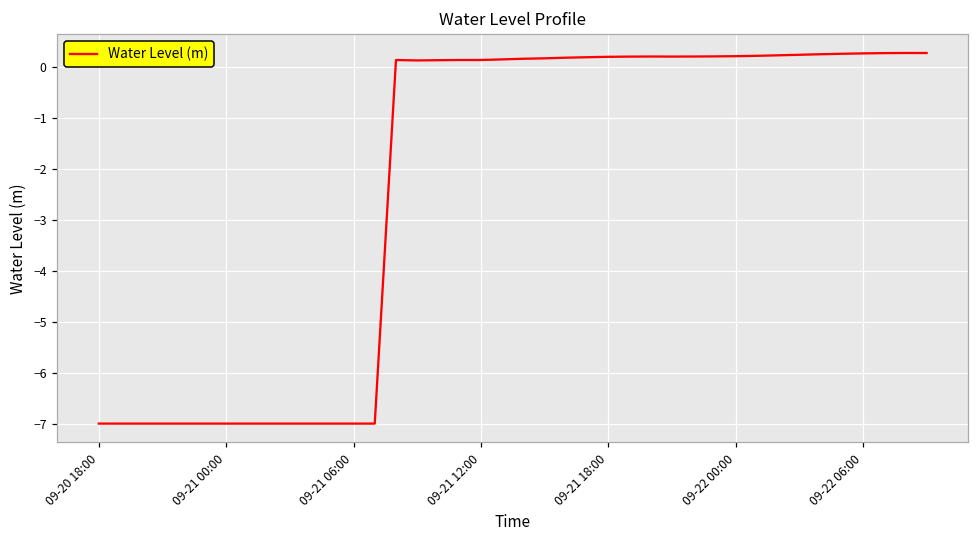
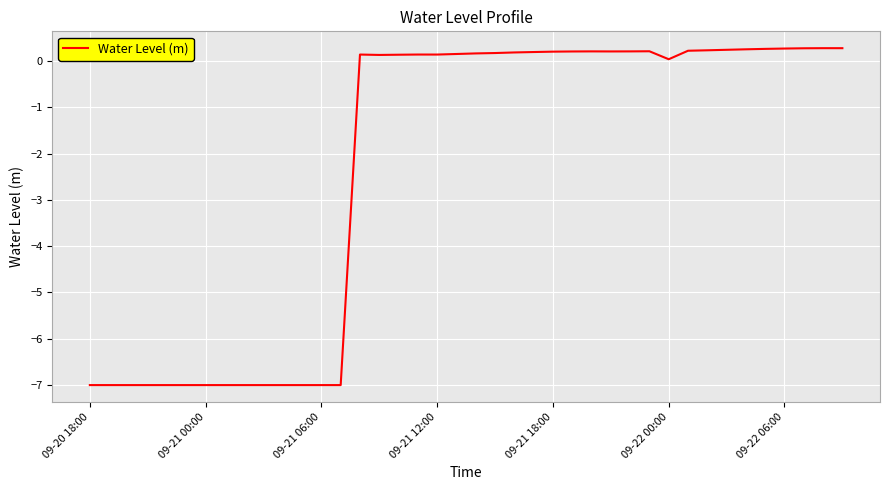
09-22 00:00: 0.2 -> 0.0
